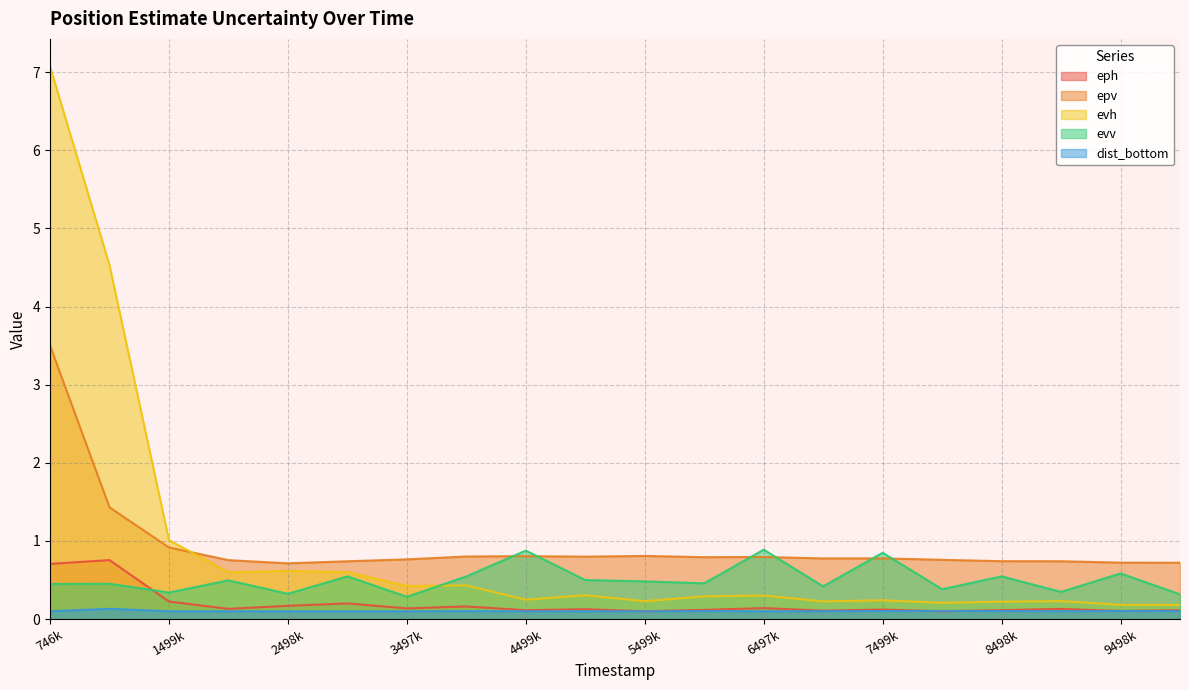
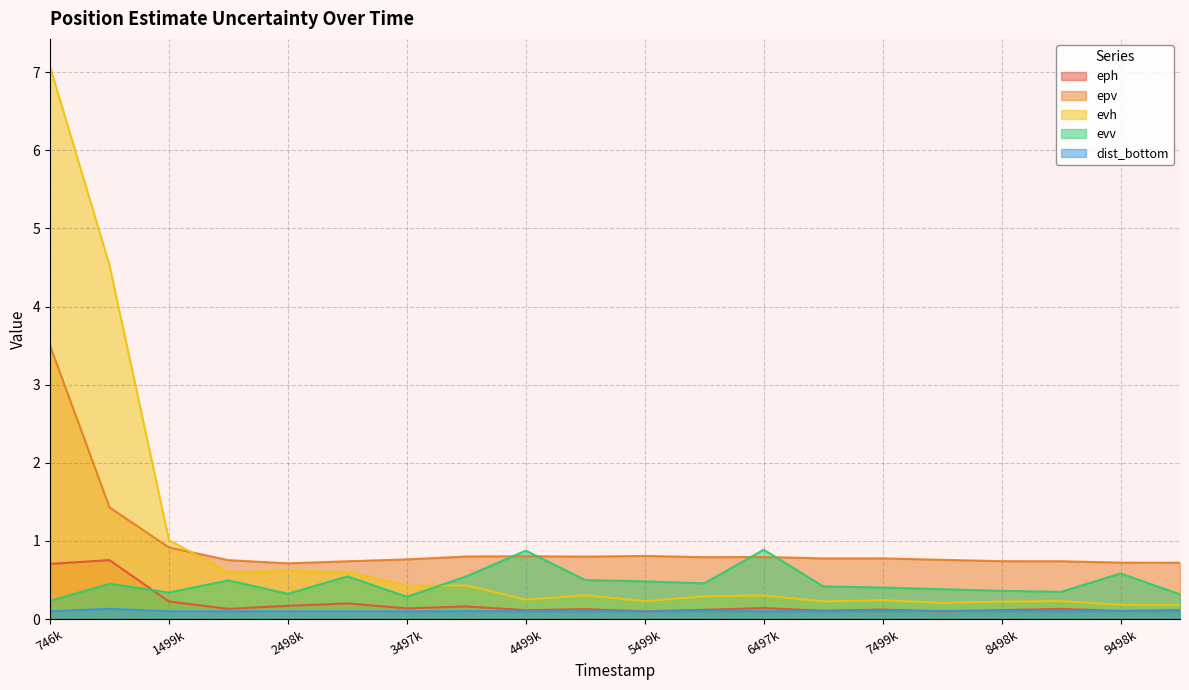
evv, 746k: 0.5 -> 0.2
evv, 7499k: 0.8 -> 0.4
evv, 8498k: 0.5 -> 0.4
